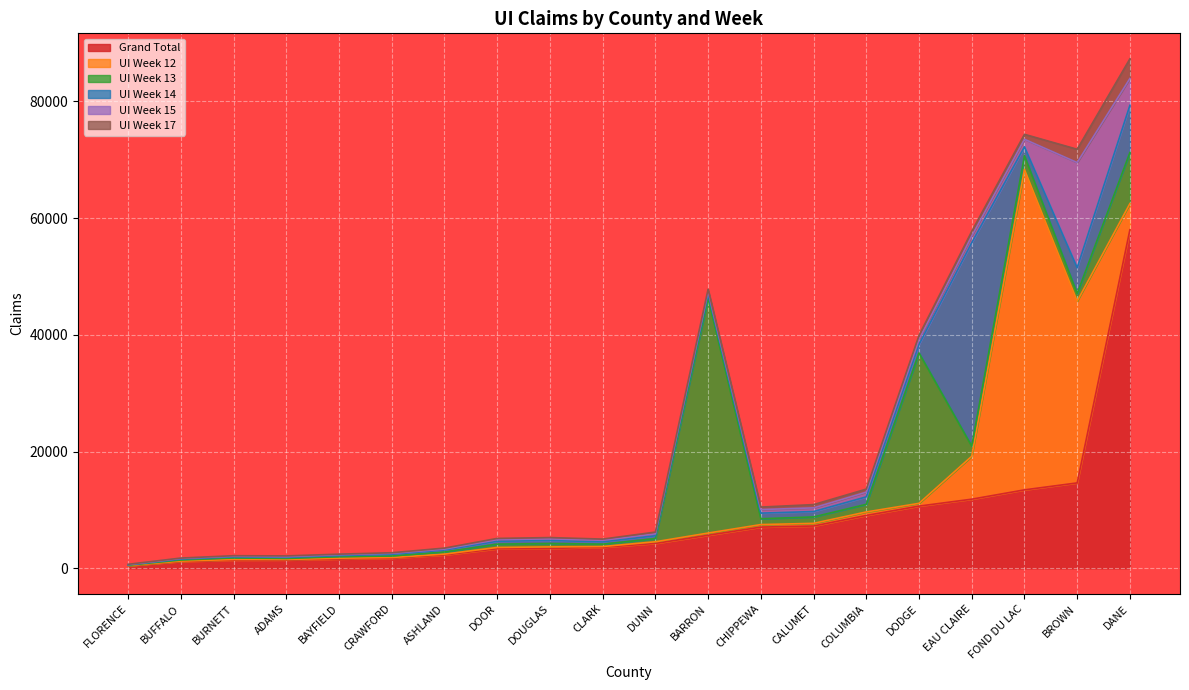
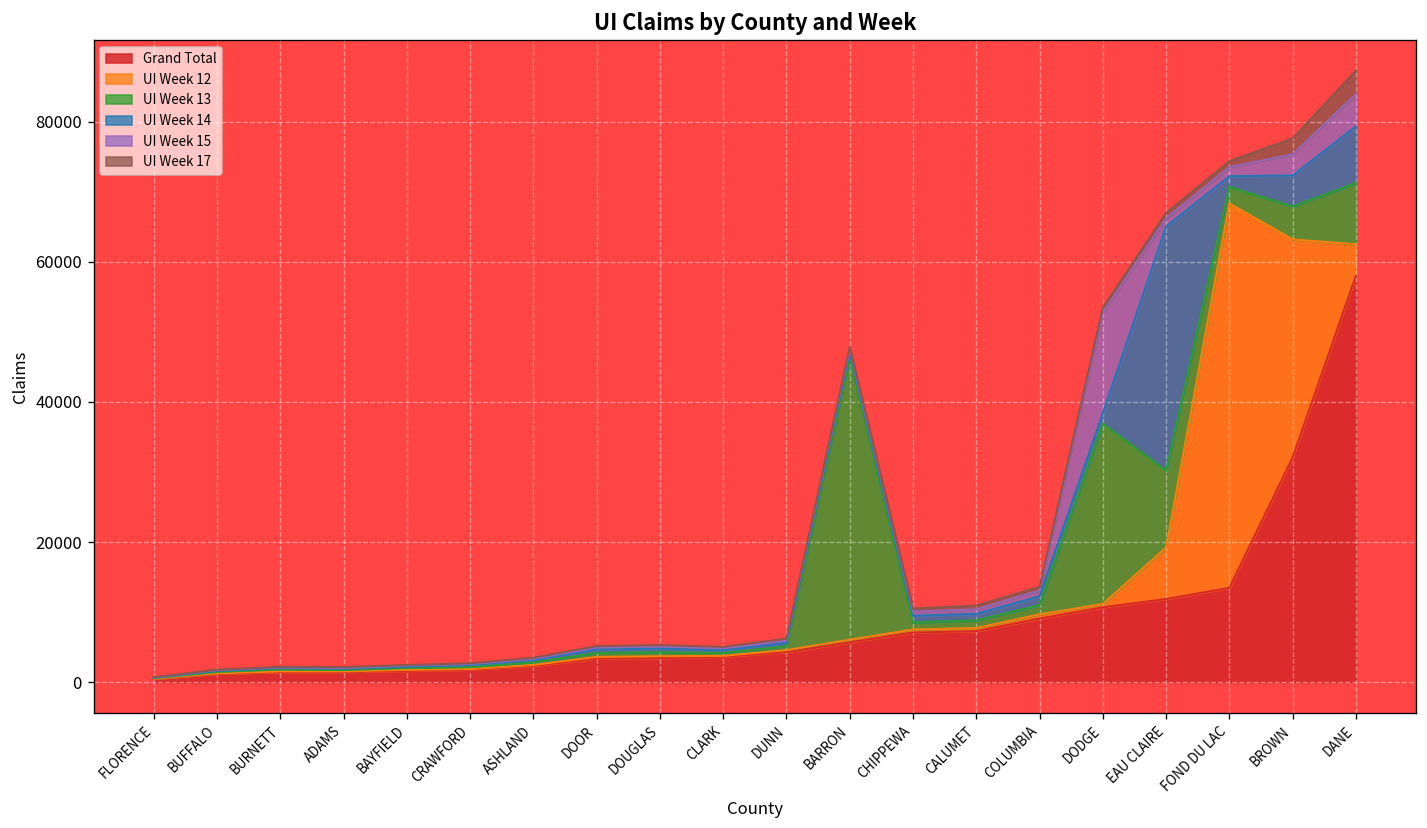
UI Week 15, DODGE: 1000 -> 14000
UI Week 13, EAU CLAIRE: 2000 -> 11000
Grand Total, BROWN: 15000 -> 32000
UI Week 13, BROWN: 1000 -> 5000
UI Week 15, BROWN: 18000 -> 3000
